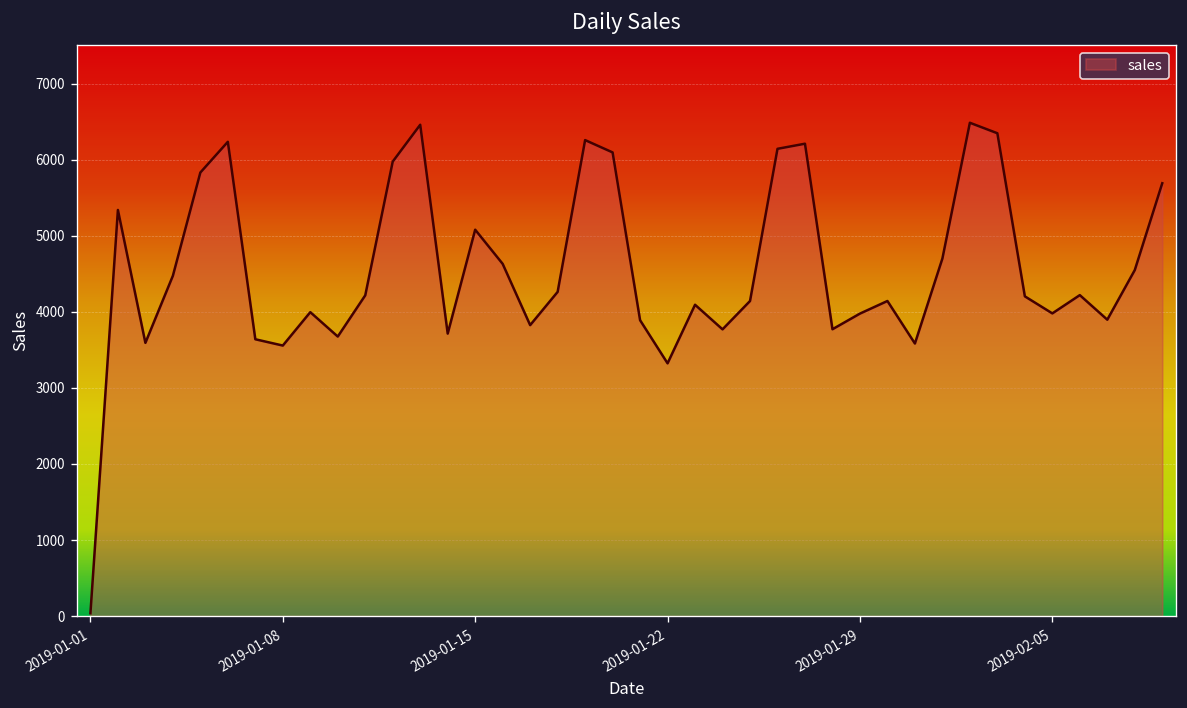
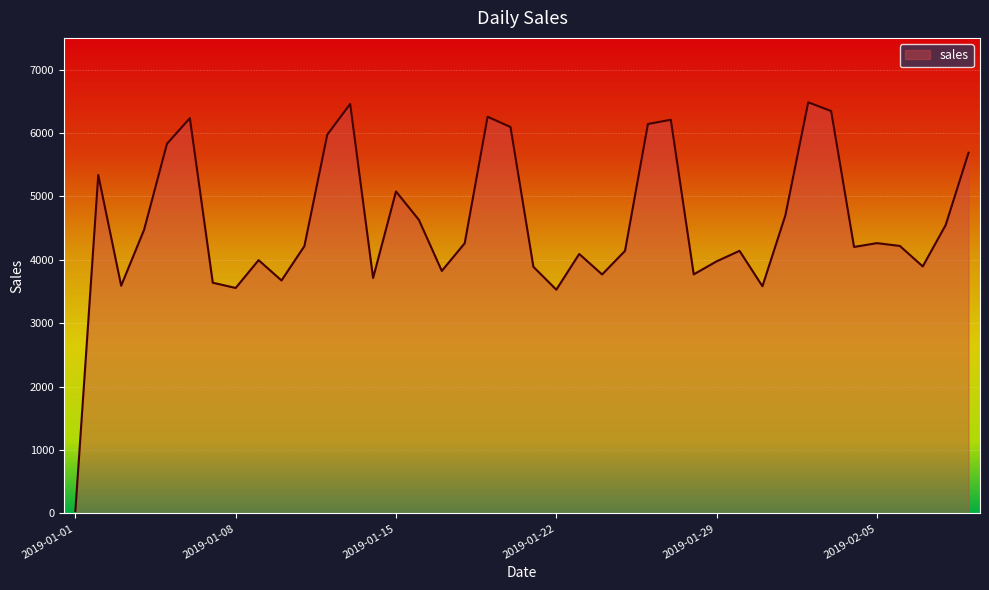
2019-01-22: 3300 -> 3500
2019-02-05: 4000 -> 4300
